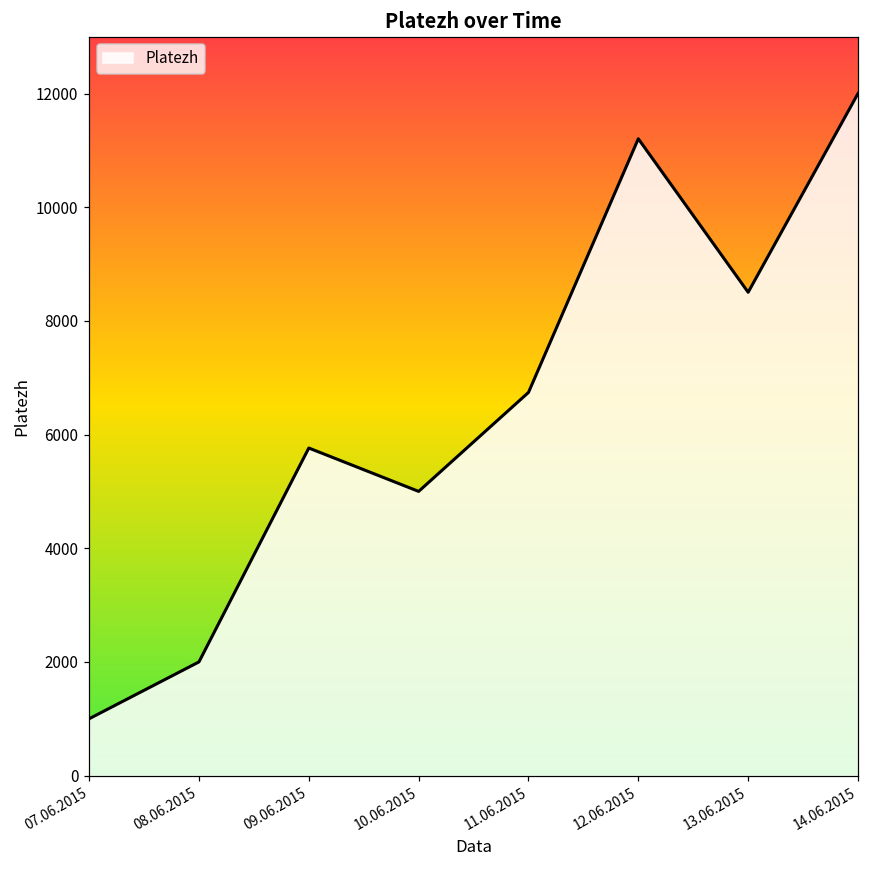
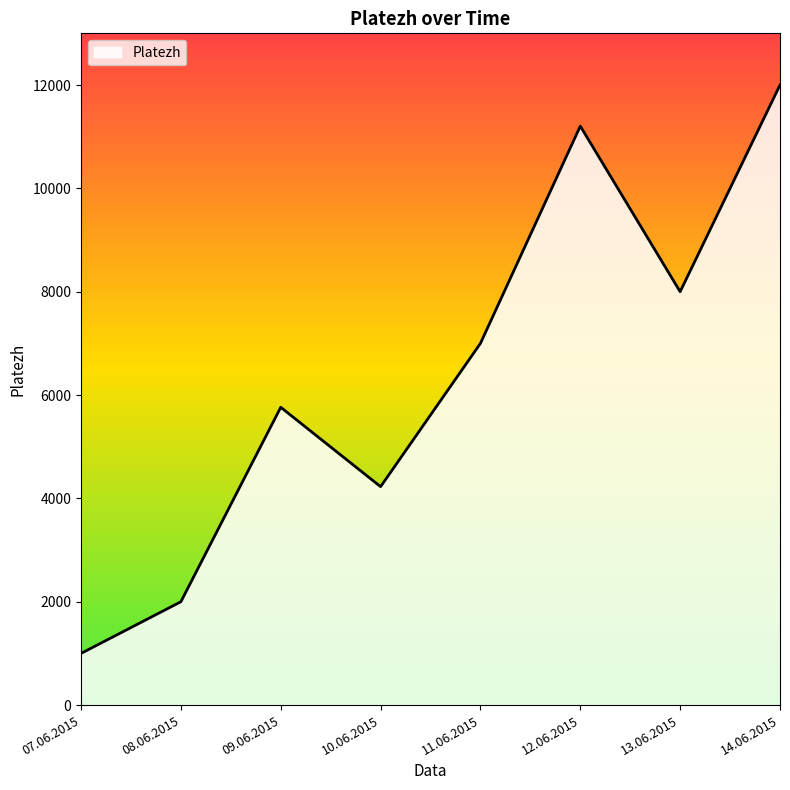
10.06.2015: 5000 -> 4200
11.06.2015: 6700 -> 7000
13.06.2015: 8500 -> 8000
